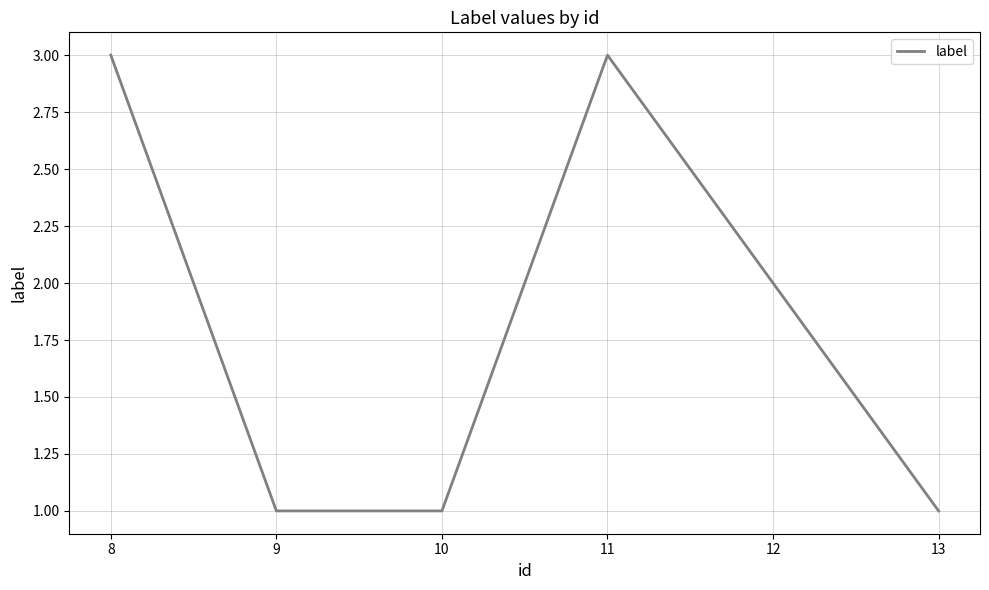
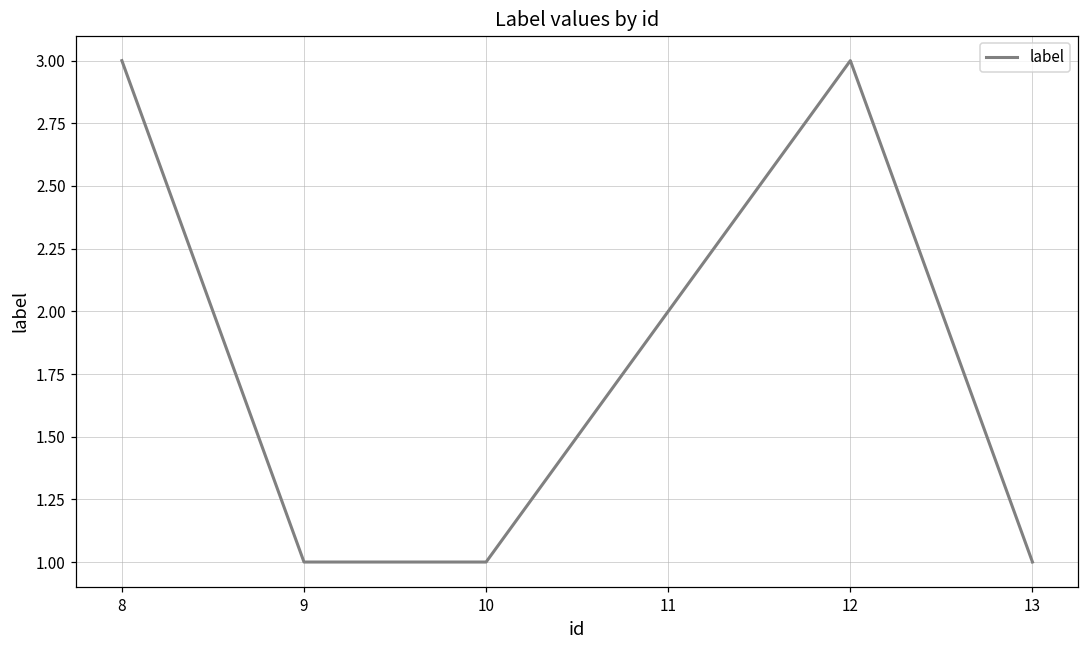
11: 3 -> 2
12: 2 -> 3
